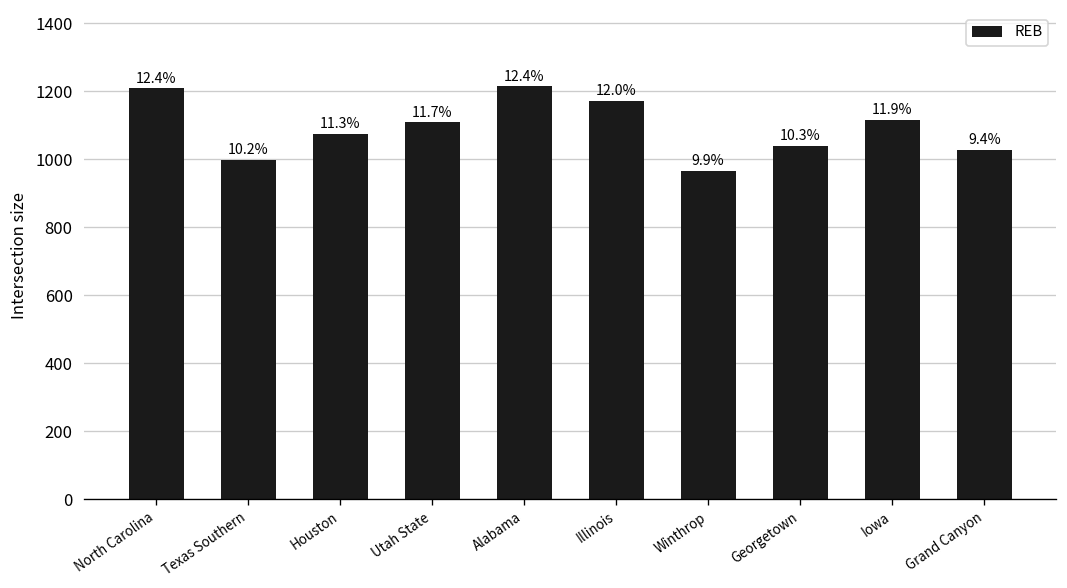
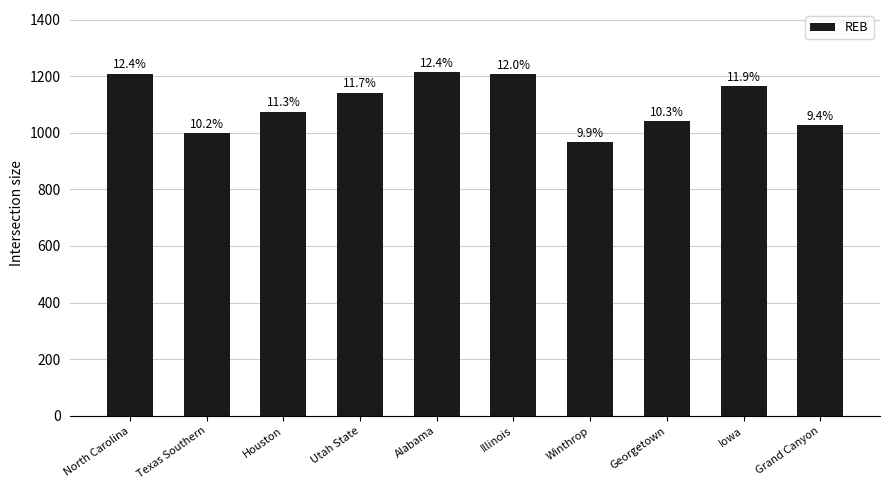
Utah State: 1110 -> 1140
Illinois: 1170 -> 1210
Iowa: 1120 -> 1160
